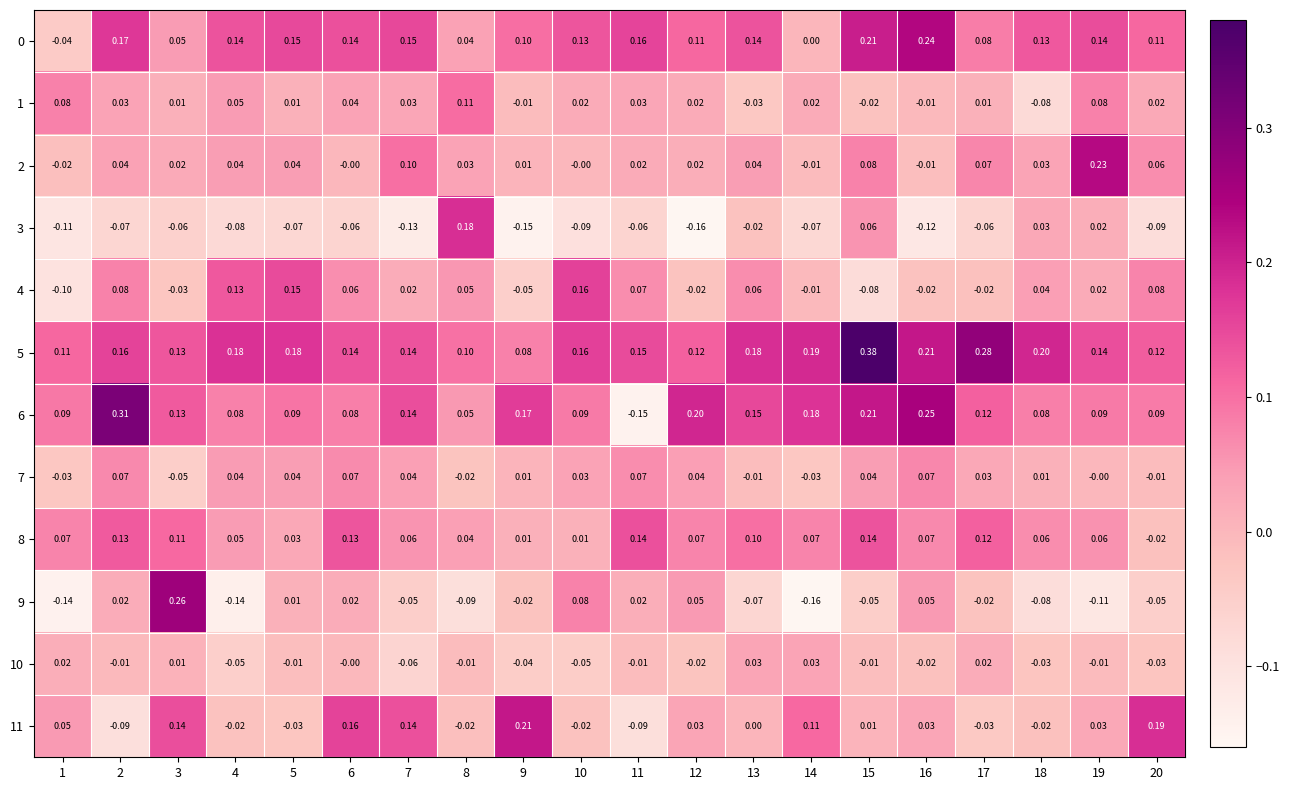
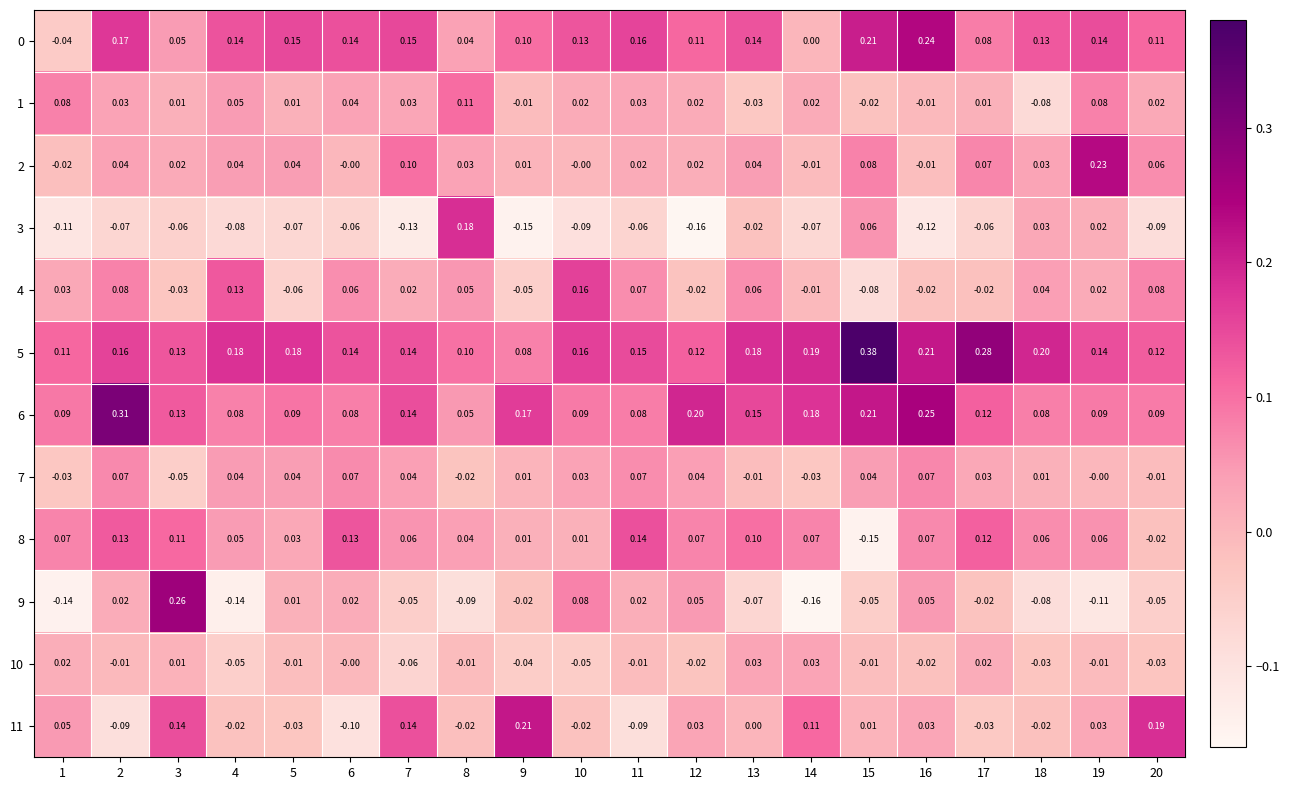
4, 1: -0.10 -> 0.03
4, 5: 0.15 -> -0.06
6, 11: -0.15 -> 0.08
8, 15: 0.14 -> -0.15
11, 6: 0.16 -> -0.10
